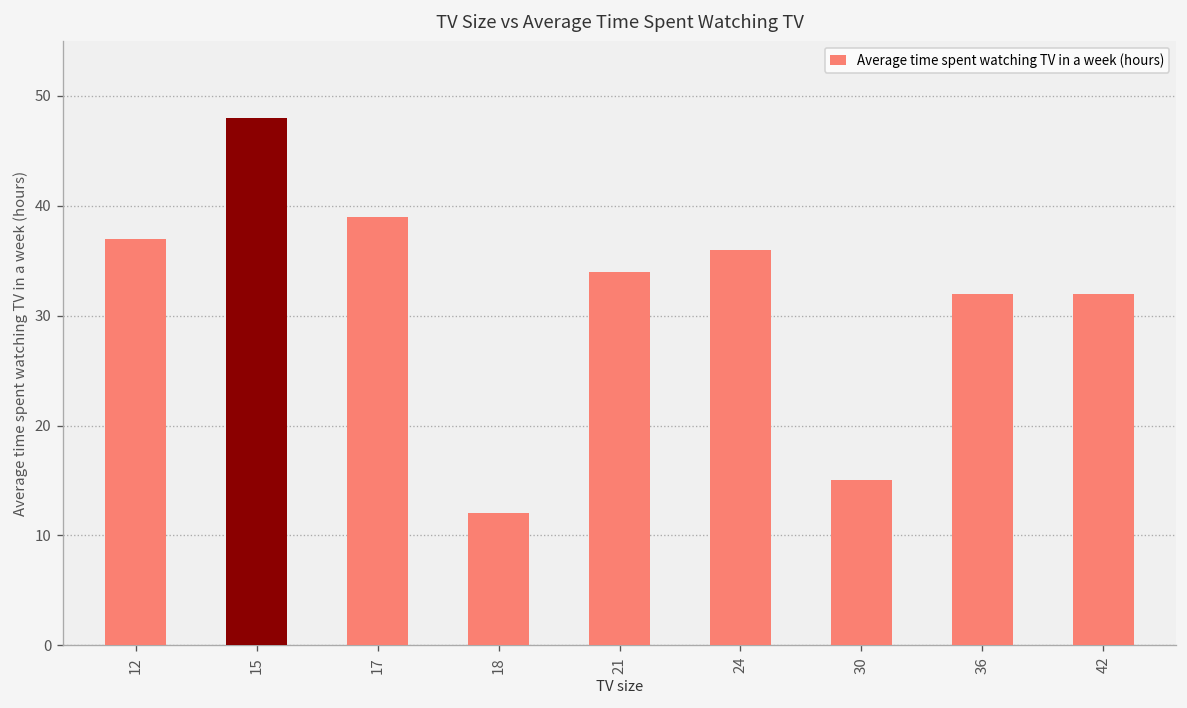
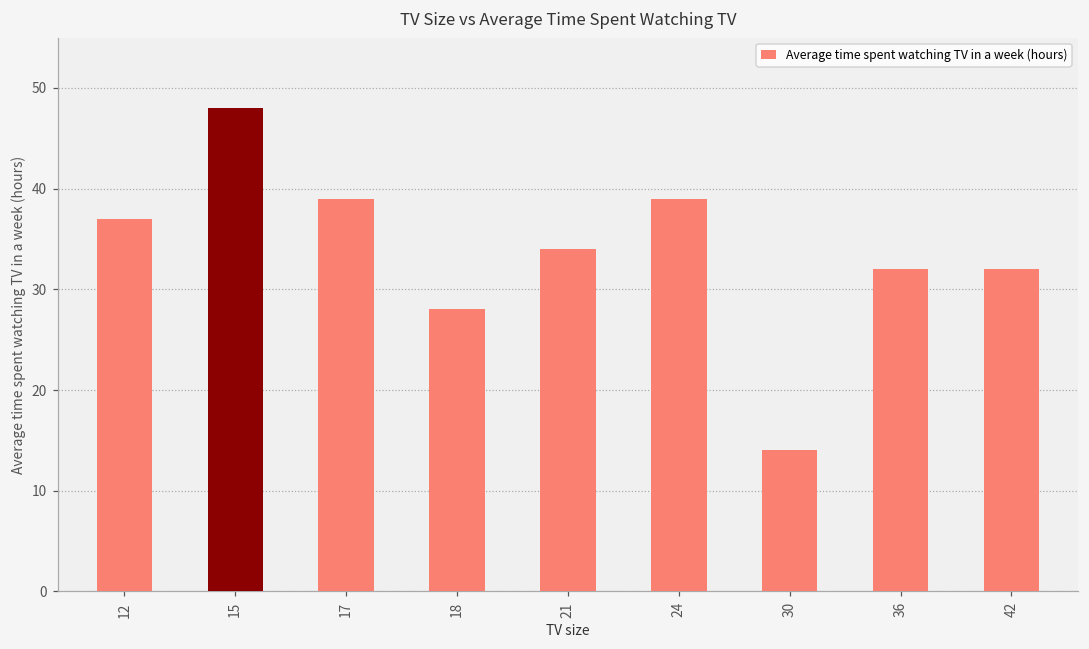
18: 12 -> 28
24: 36 -> 39
30: 15 -> 14
